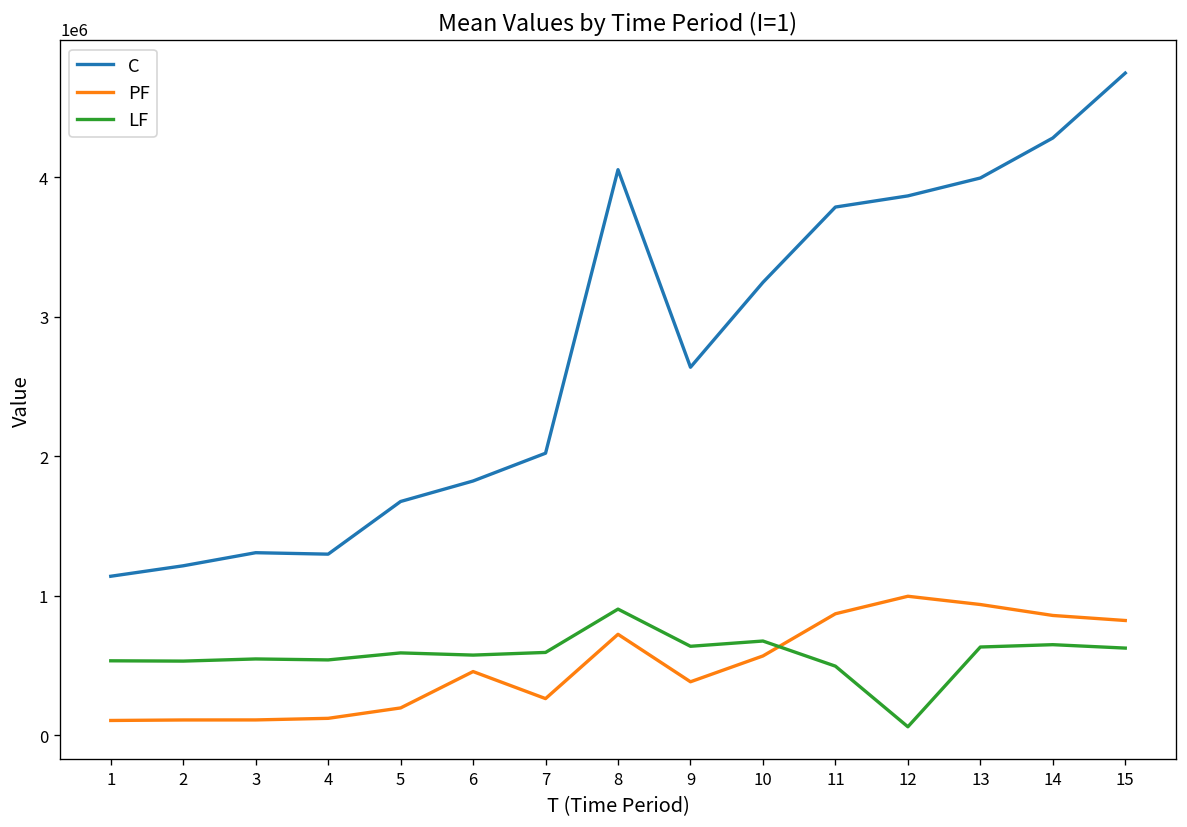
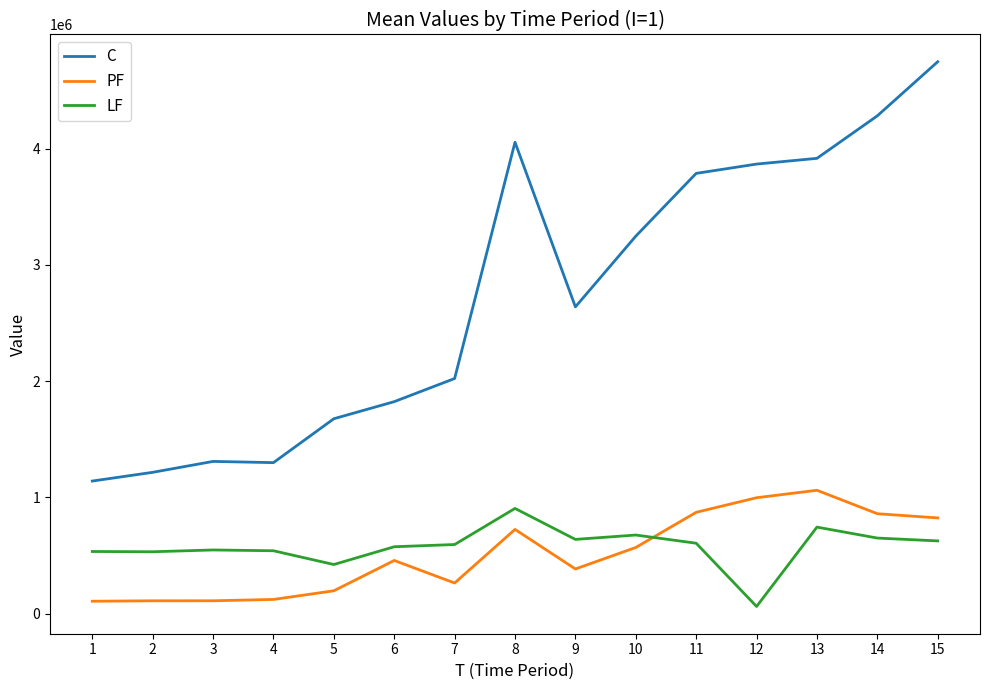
LF, 5: 590000 -> 420000
LF, 11: 500000 -> 610000
C, 13: 4000000 -> 3920000
PF, 13: 940000 -> 1060000
LF, 13: 630000 -> 740000
